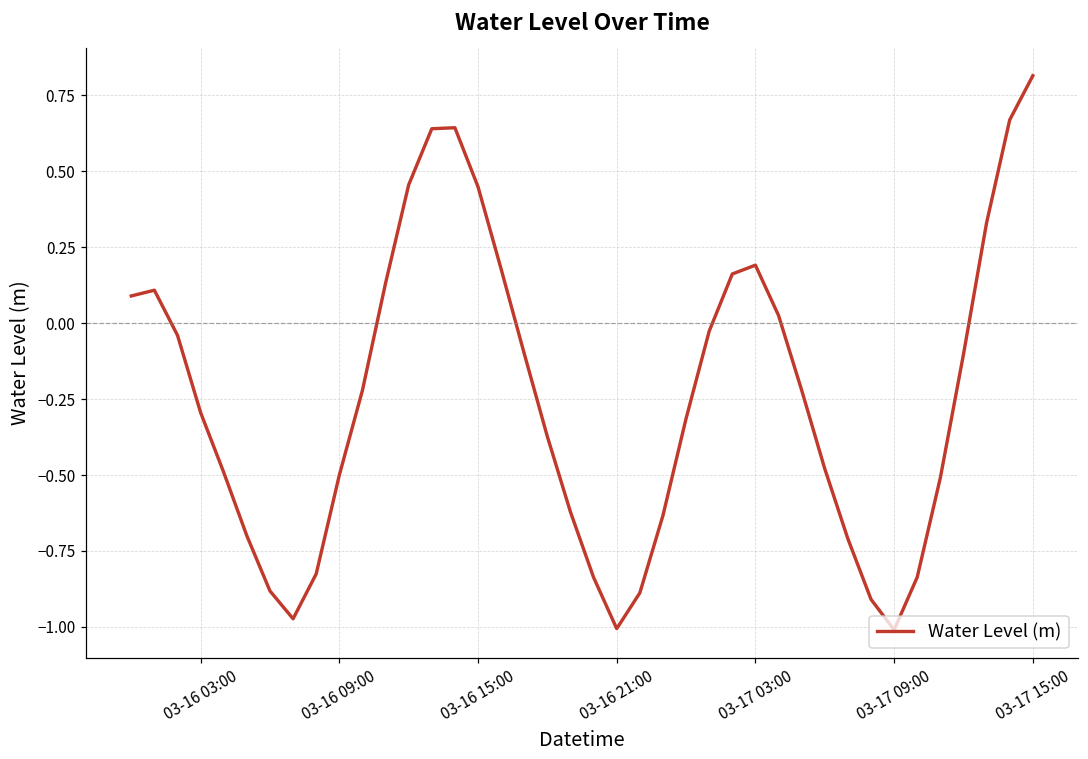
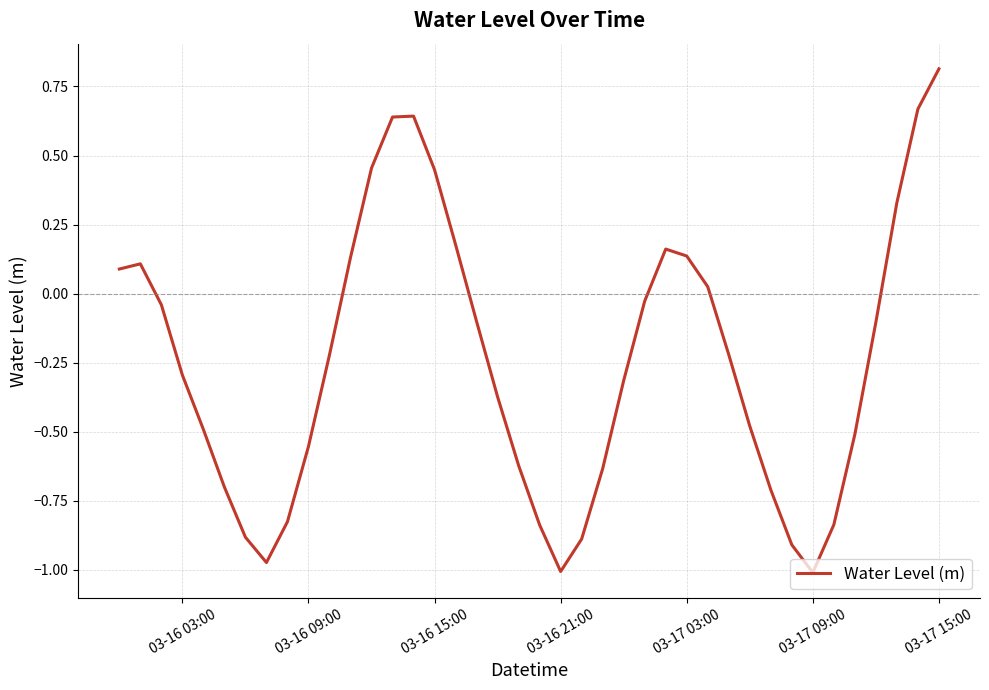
03-16 09:00: -0.50 -> -0.55
03-17 03:00: 0.19 -> 0.14
